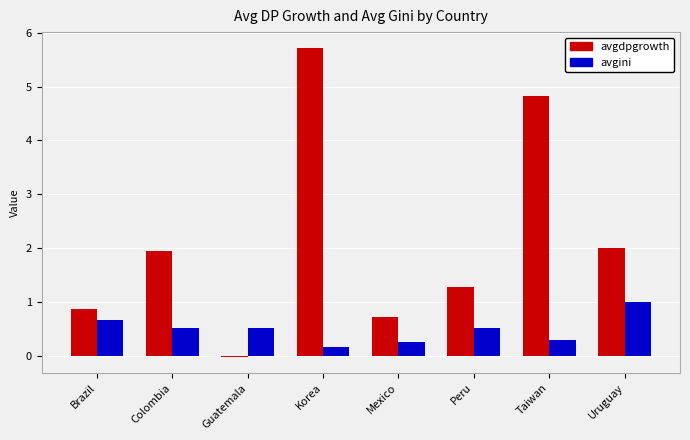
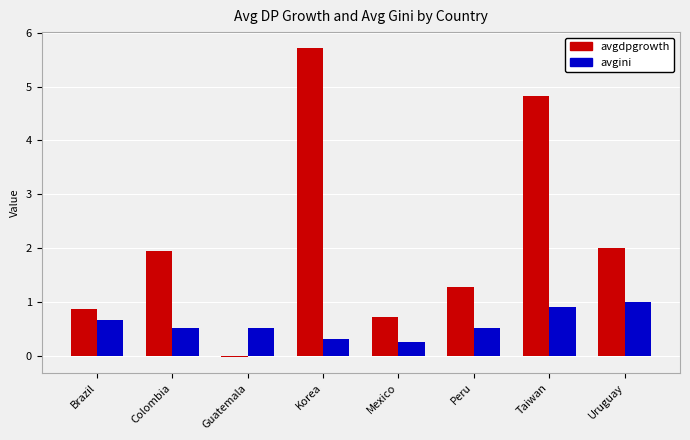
avgini, Korea: 0.2 -> 0.3
avgini, Taiwan: 0.3 -> 0.9
